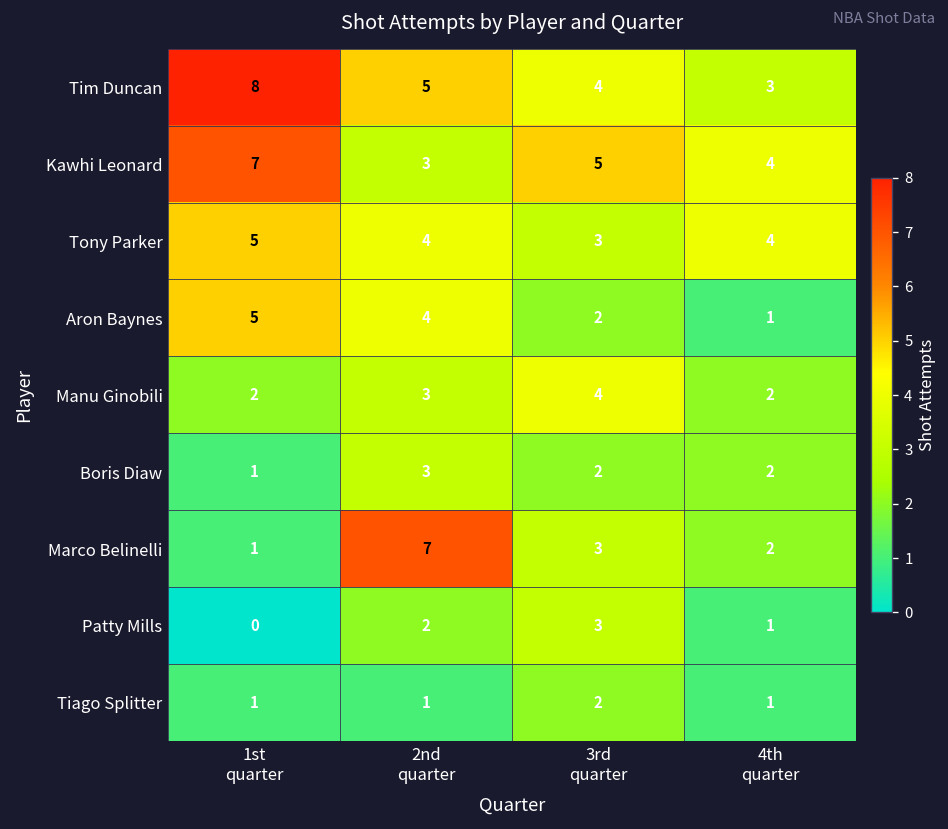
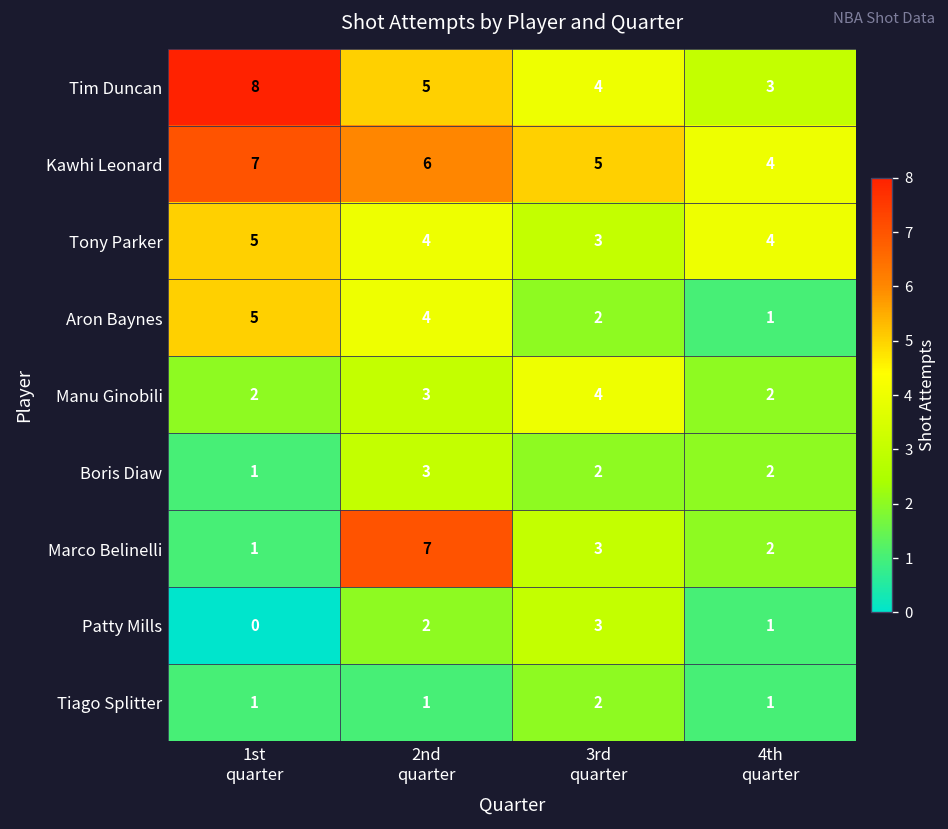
Kawhi Leonard, 2nd quarter: 3 -> 6
